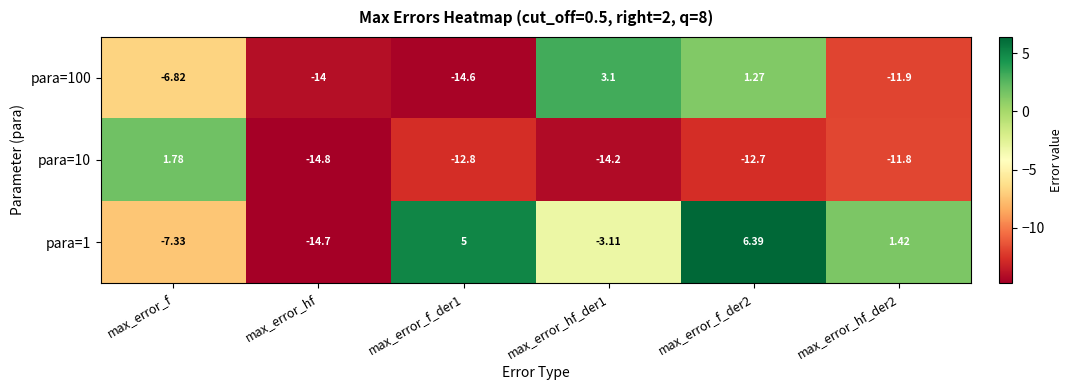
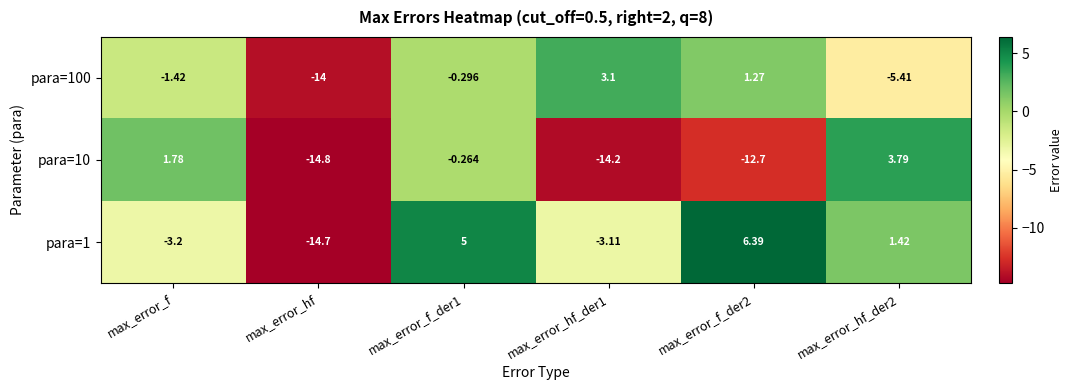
para=100, max_error_f: -6.82 -> -1.42
para=100, max_error_f_der1: -14.6 -> -0.296
para=100, max_error_hf_der2: -11.9 -> -5.41
para=10, max_error_f_der1: -12.8 -> -0.264
para=10, max_error_hf_der2: -11.8 -> 3.79
para=1, max_error_f: -7.33 -> -3.2
